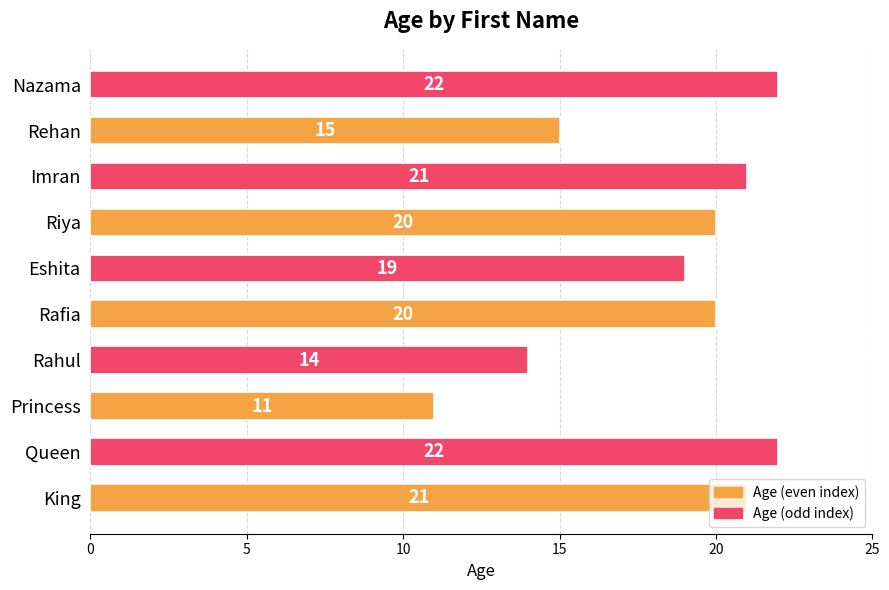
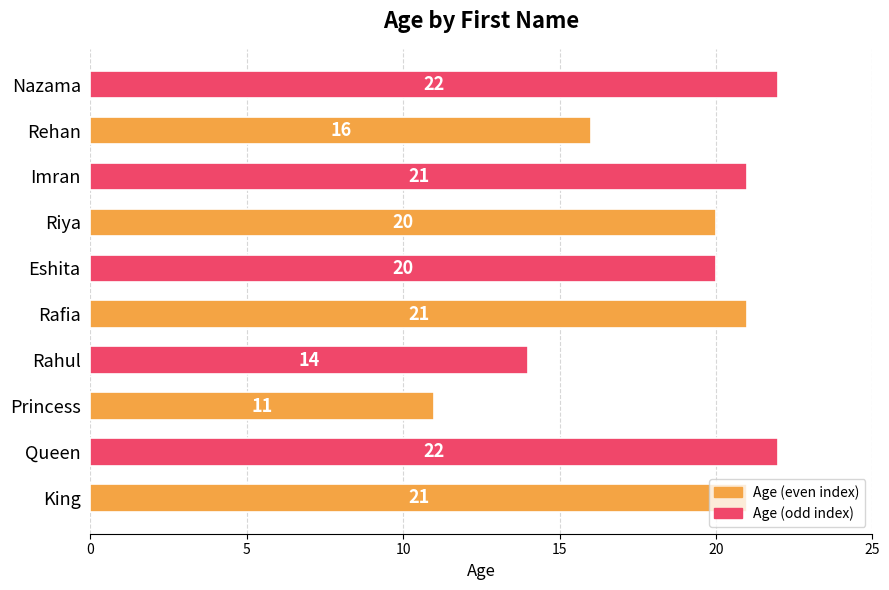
Rehan: 15 -> 16
Eshita: 19 -> 20
Rafia: 20 -> 21
